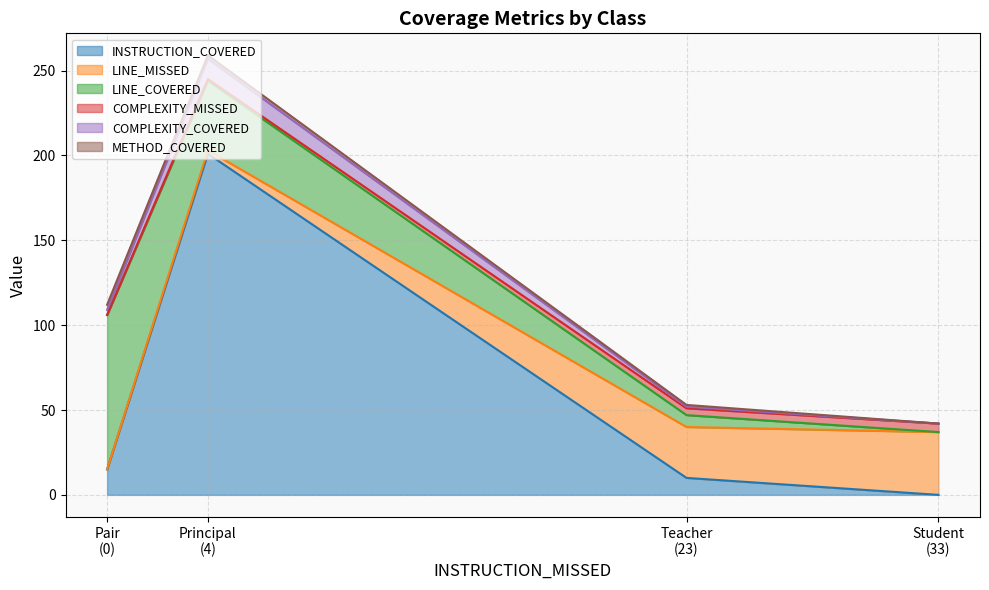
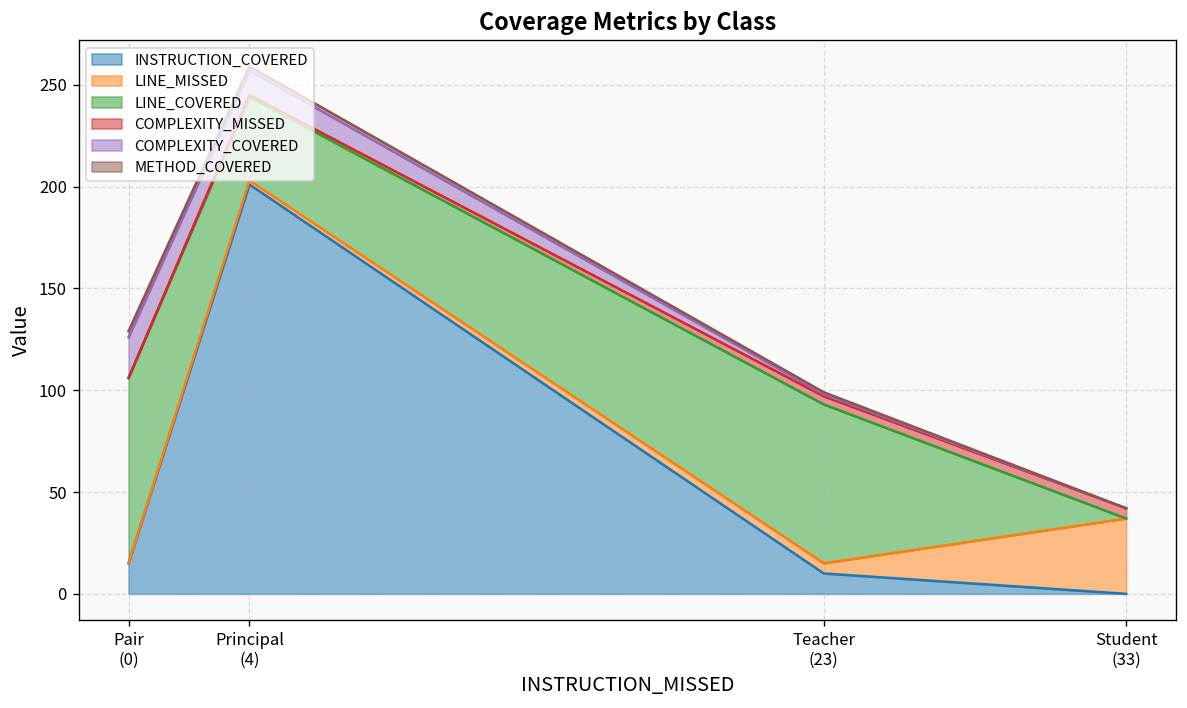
COMPLEXITY_COVERED, Pair (0): 3 -> 20
LINE_MISSED, Teacher (23): 30 -> 5
LINE_COVERED, Teacher (23): 7 -> 78
